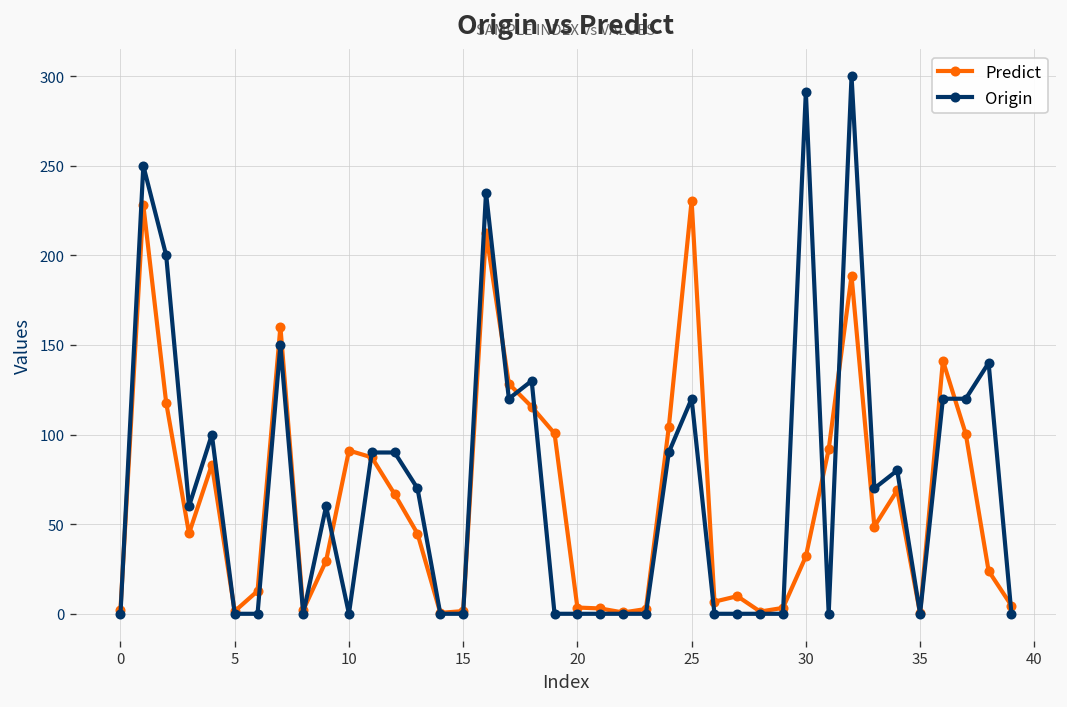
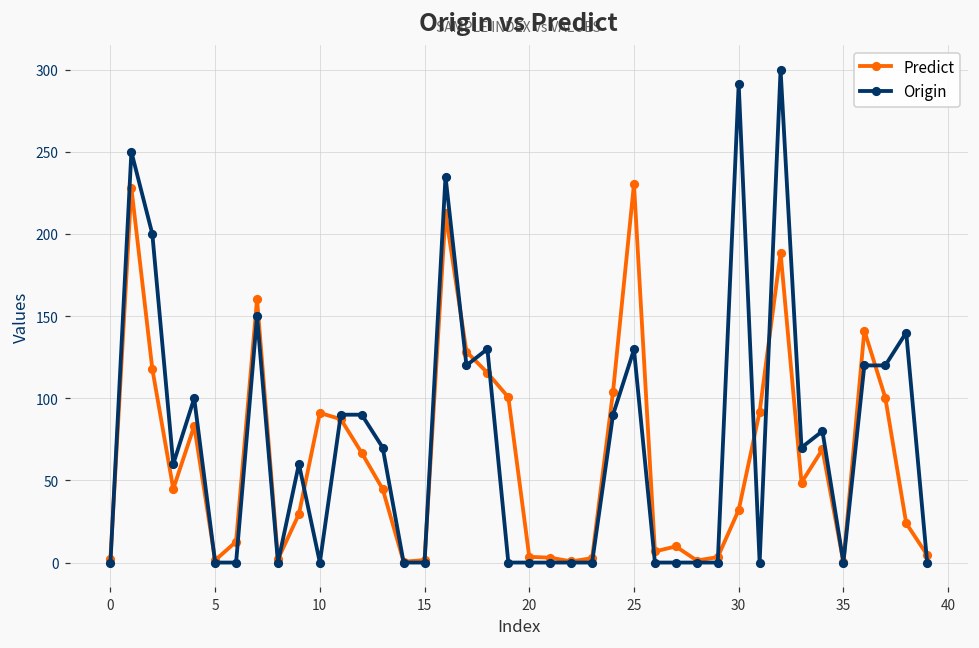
Origin, 25: 120 -> 130
